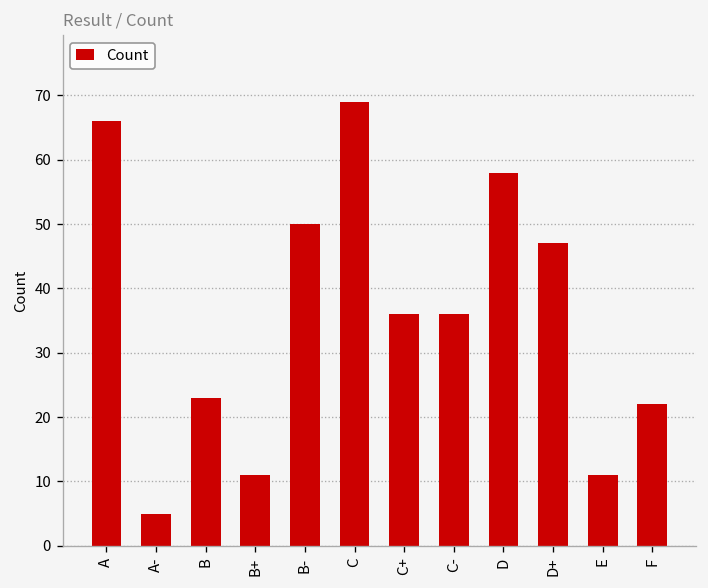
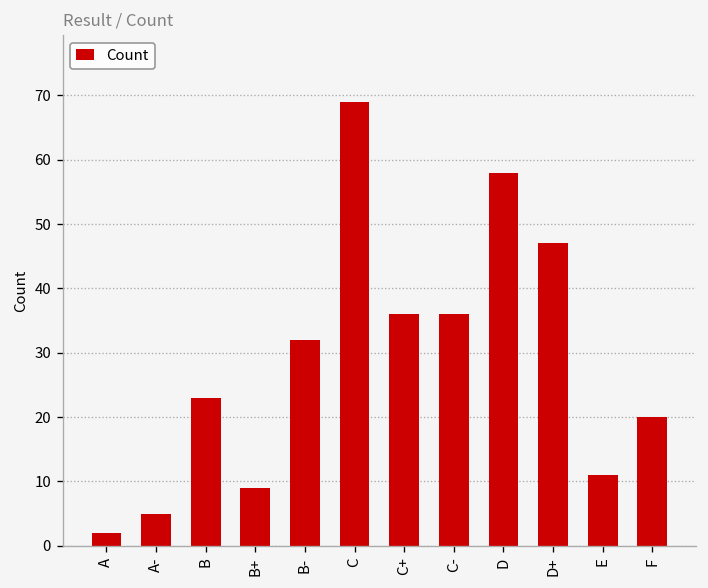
A: 66 -> 2
B+: 11 -> 9
B-: 50 -> 32
F: 22 -> 20
